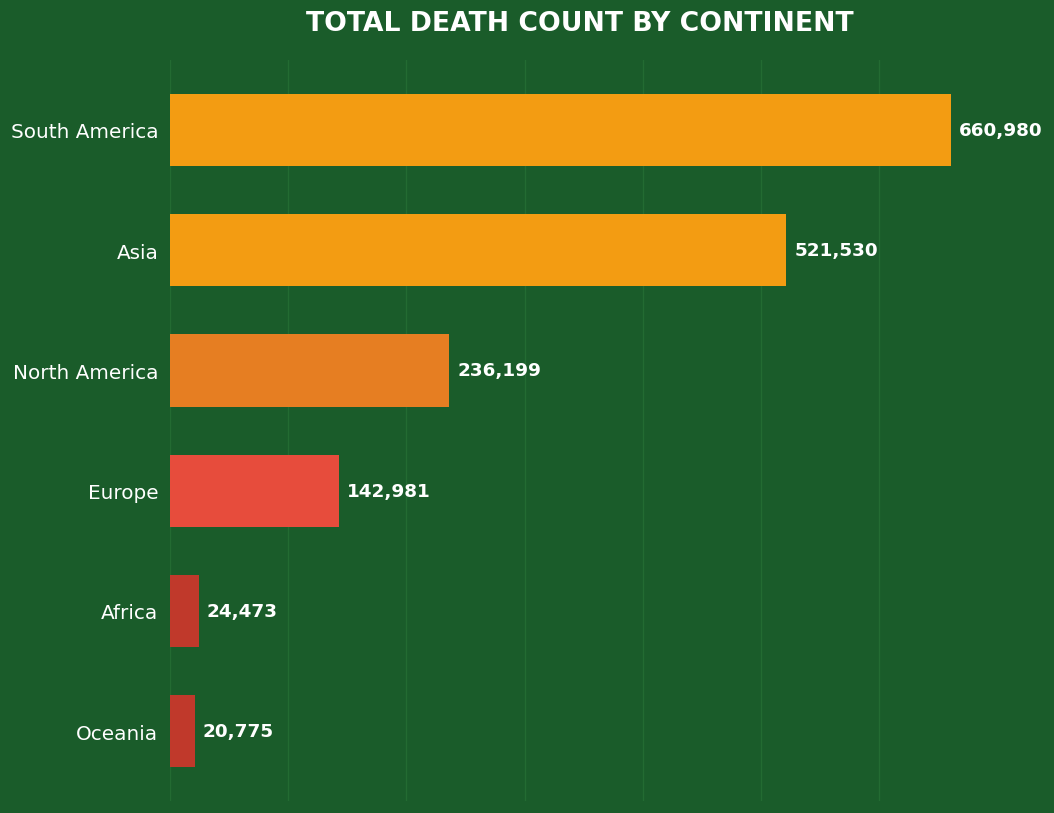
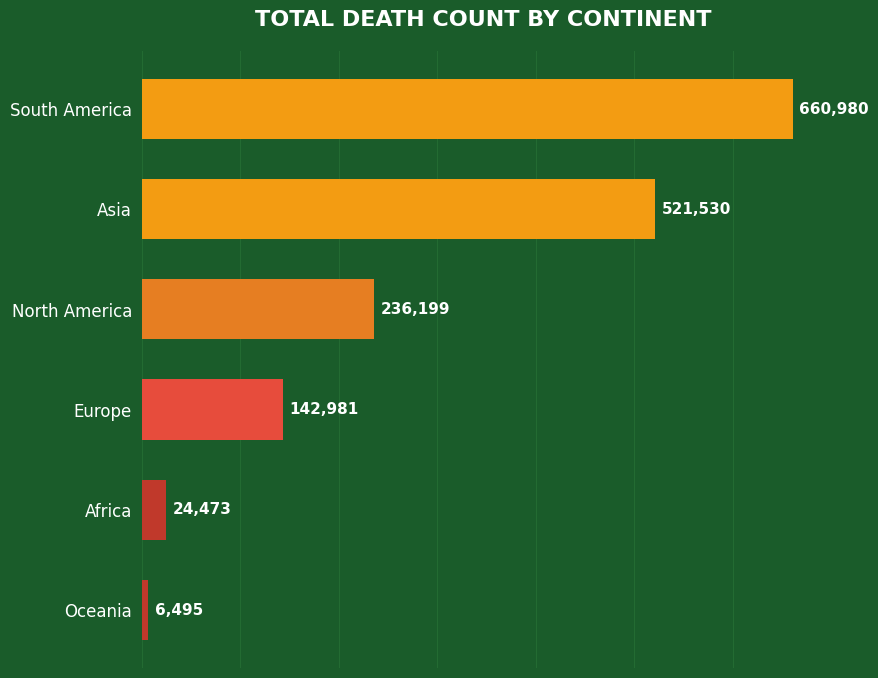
Oceania: 20,775 -> 6,495
